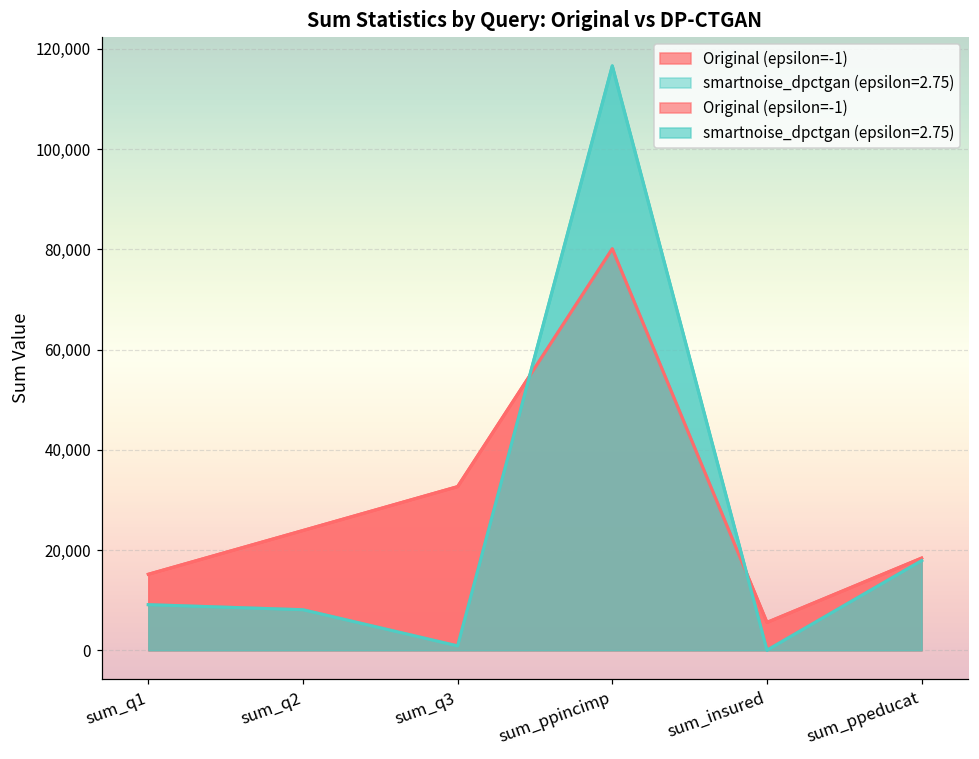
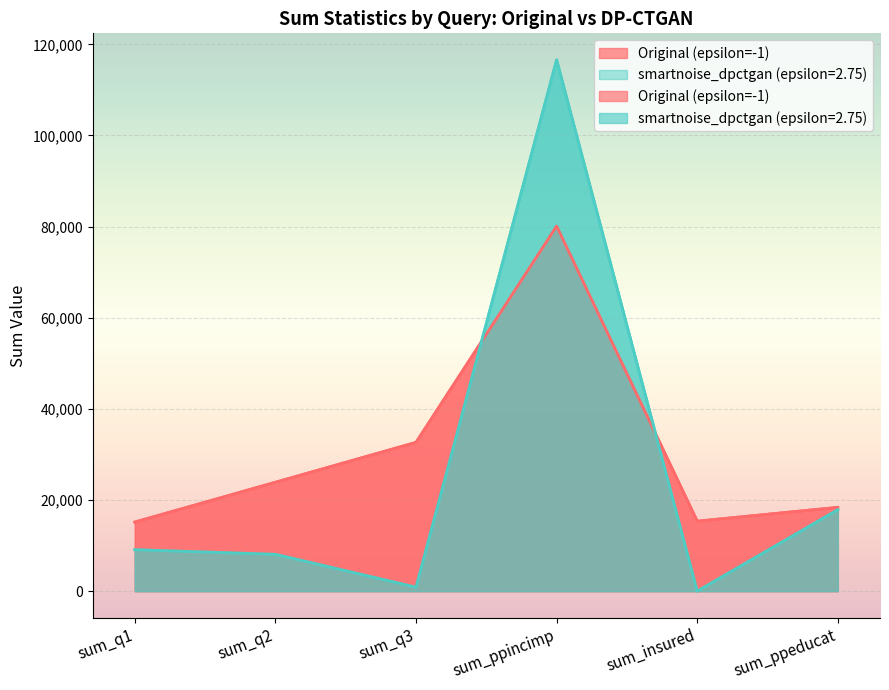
Original (epsilon=-1), sum_insured: 6,000 -> 15,000
